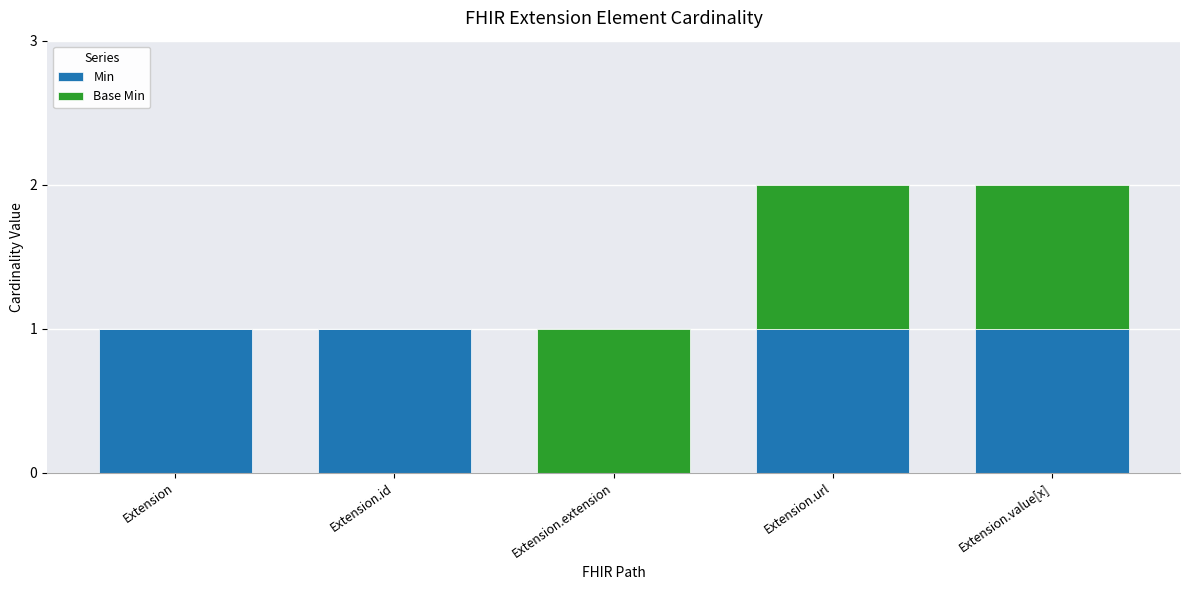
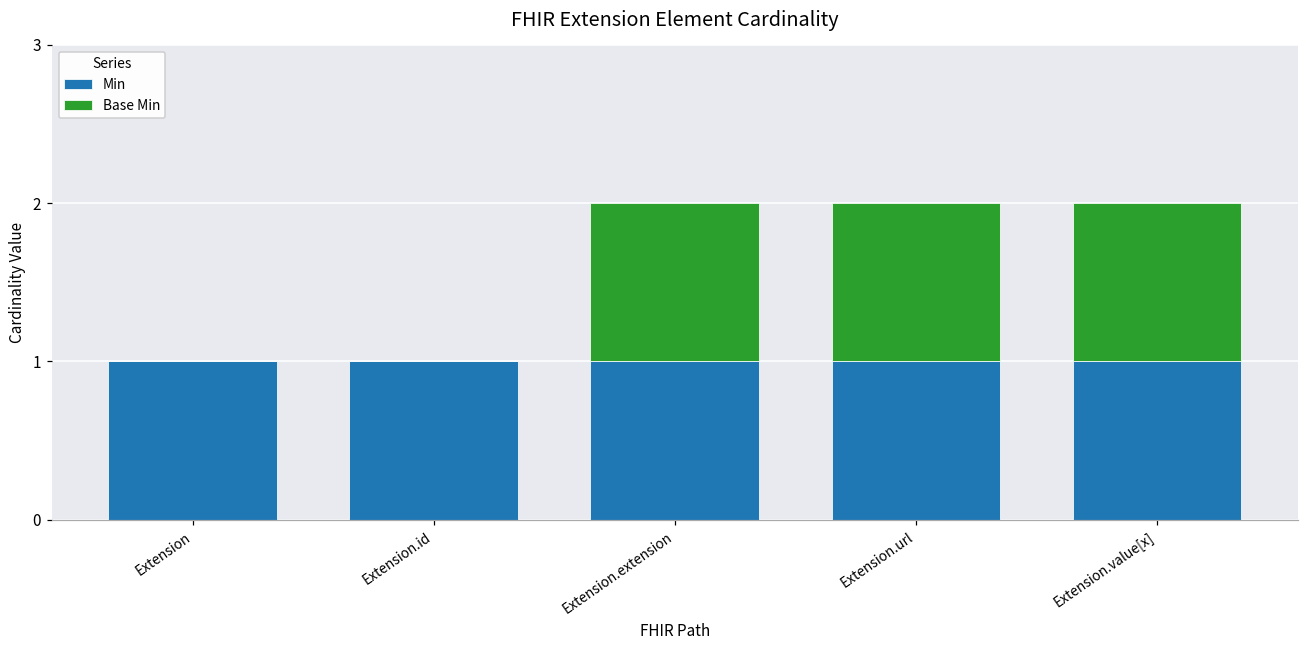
Min, Extension.extension: 0 -> 1
